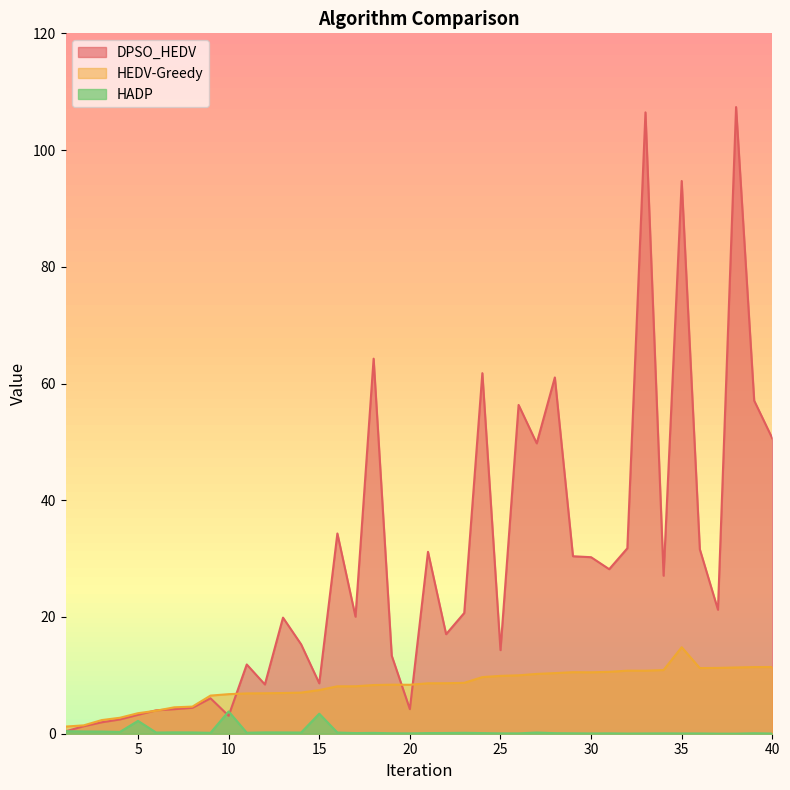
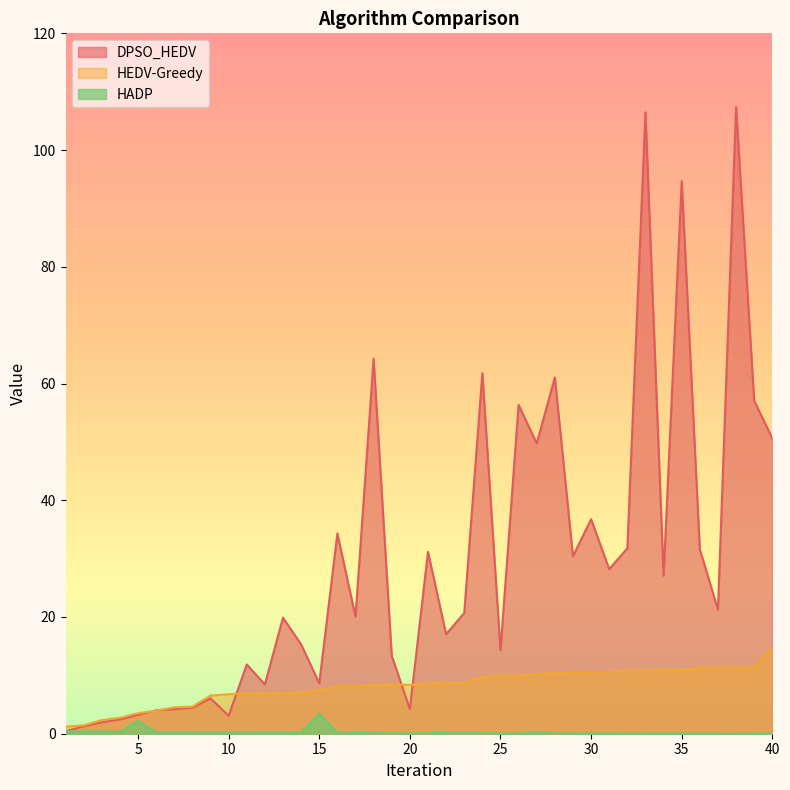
HADP, 10: 4 -> 0
DPSO_HEDV, 30: 30 -> 37
HEDV-Greedy, 35: 15 -> 11
HEDV-Greedy, 40: 11 -> 15
